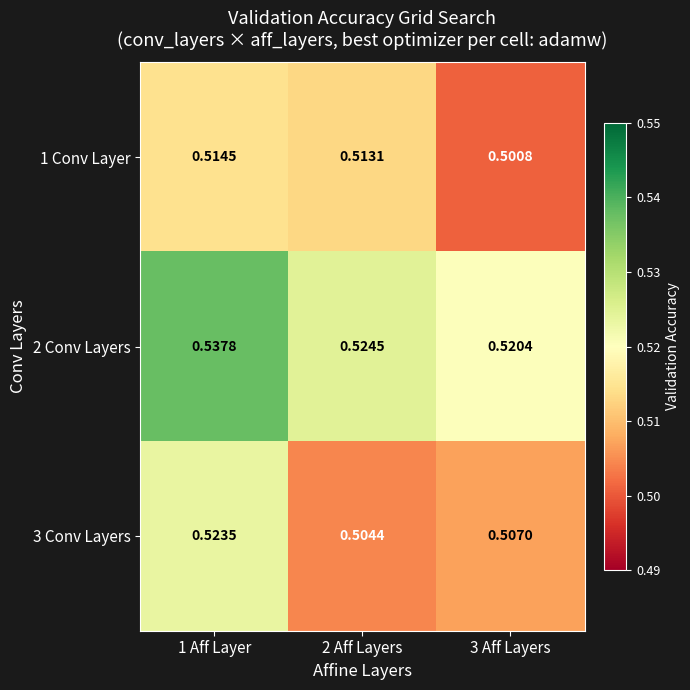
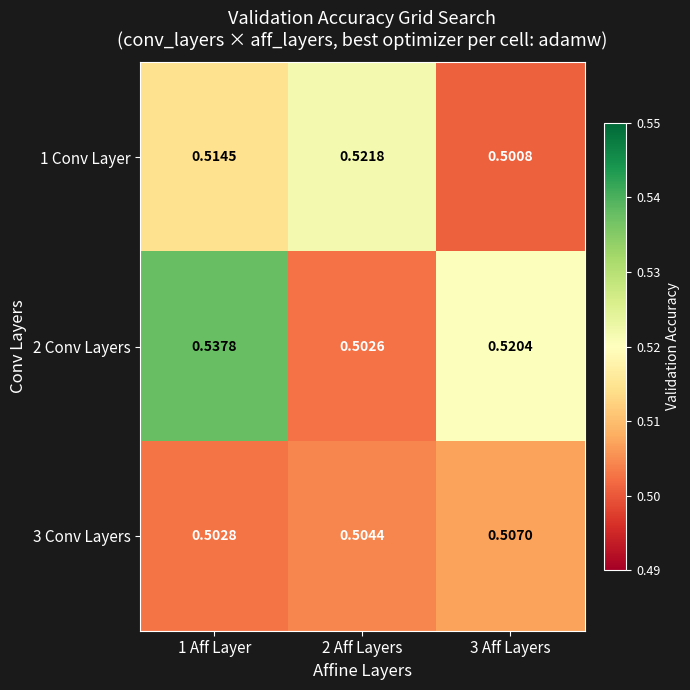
1 Conv Layer, 2 Aff Layers: 0.5131 -> 0.5218
2 Conv Layers, 2 Aff Layers: 0.5245 -> 0.5026
3 Conv Layers, 1 Aff Layer: 0.5235 -> 0.5028
